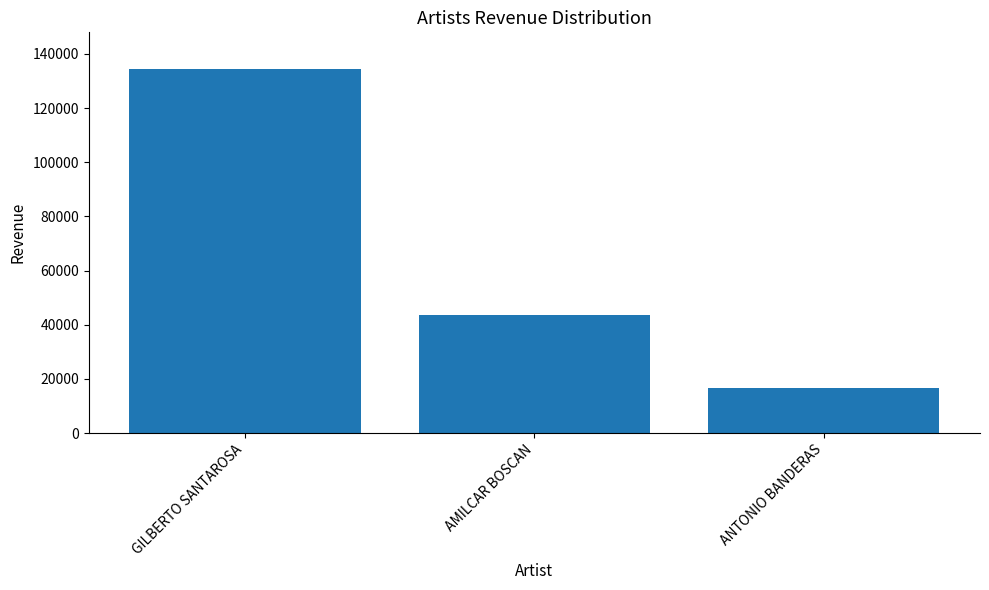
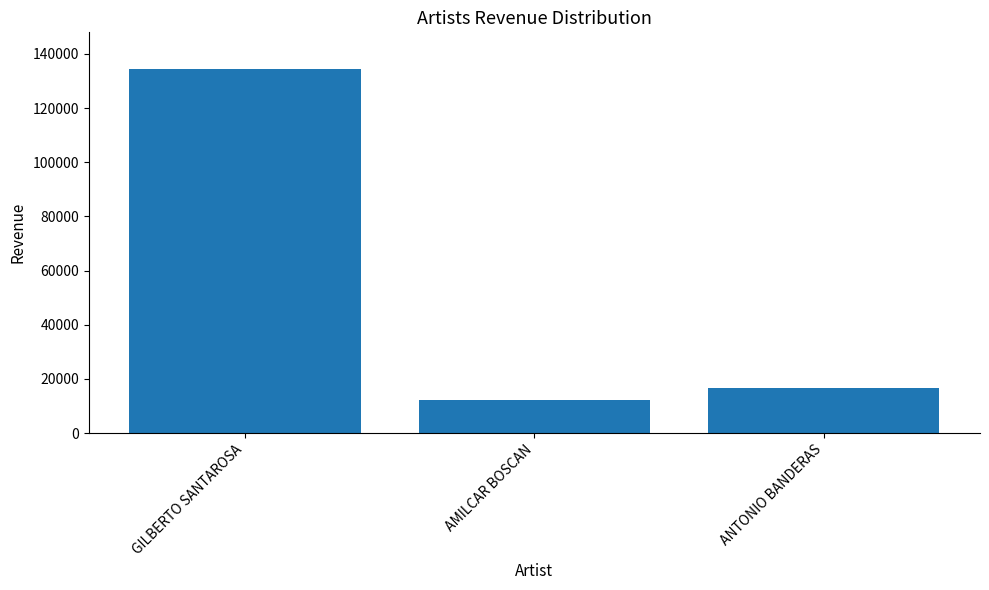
AMILCAR BOSCAN: 44000 -> 12000
